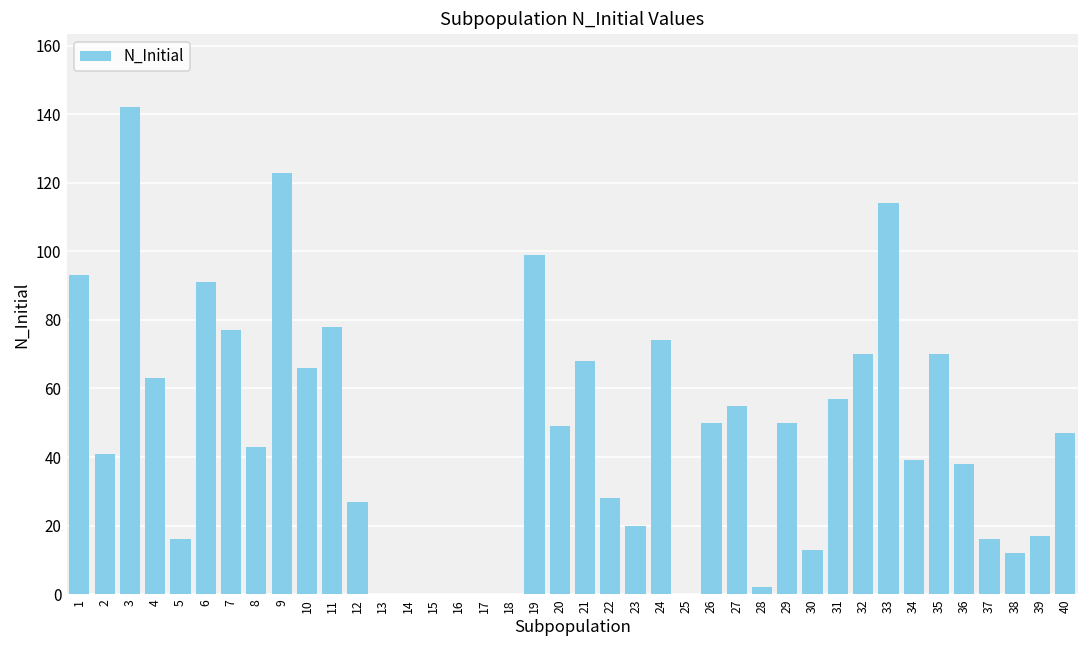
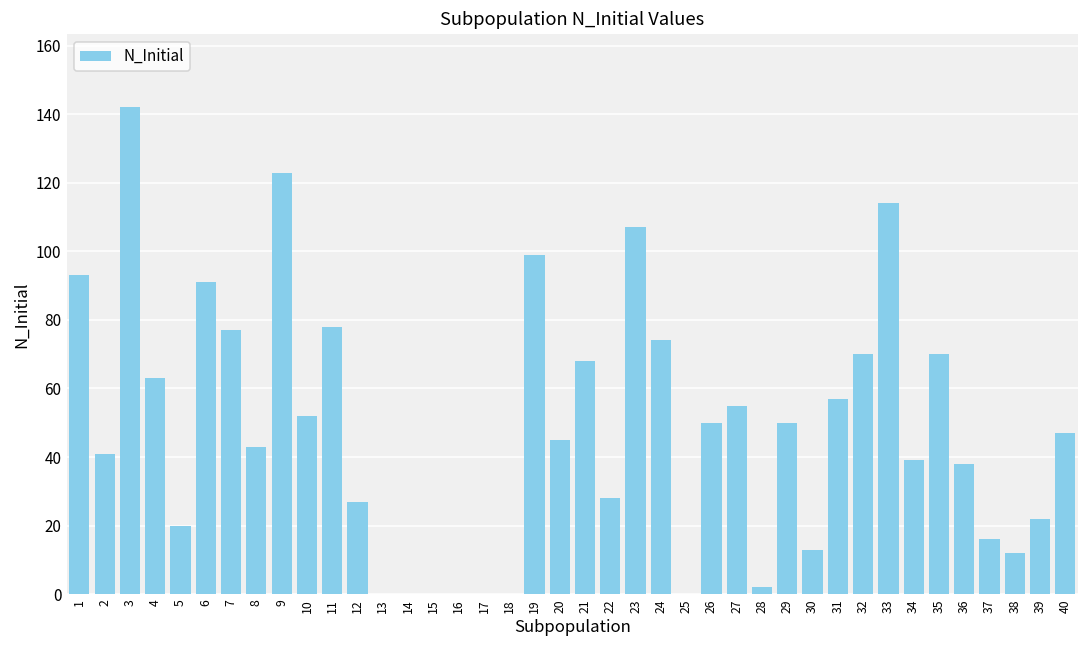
5: 16 -> 20
10: 66 -> 52
20: 49 -> 45
23: 20 -> 107
39: 17 -> 22
